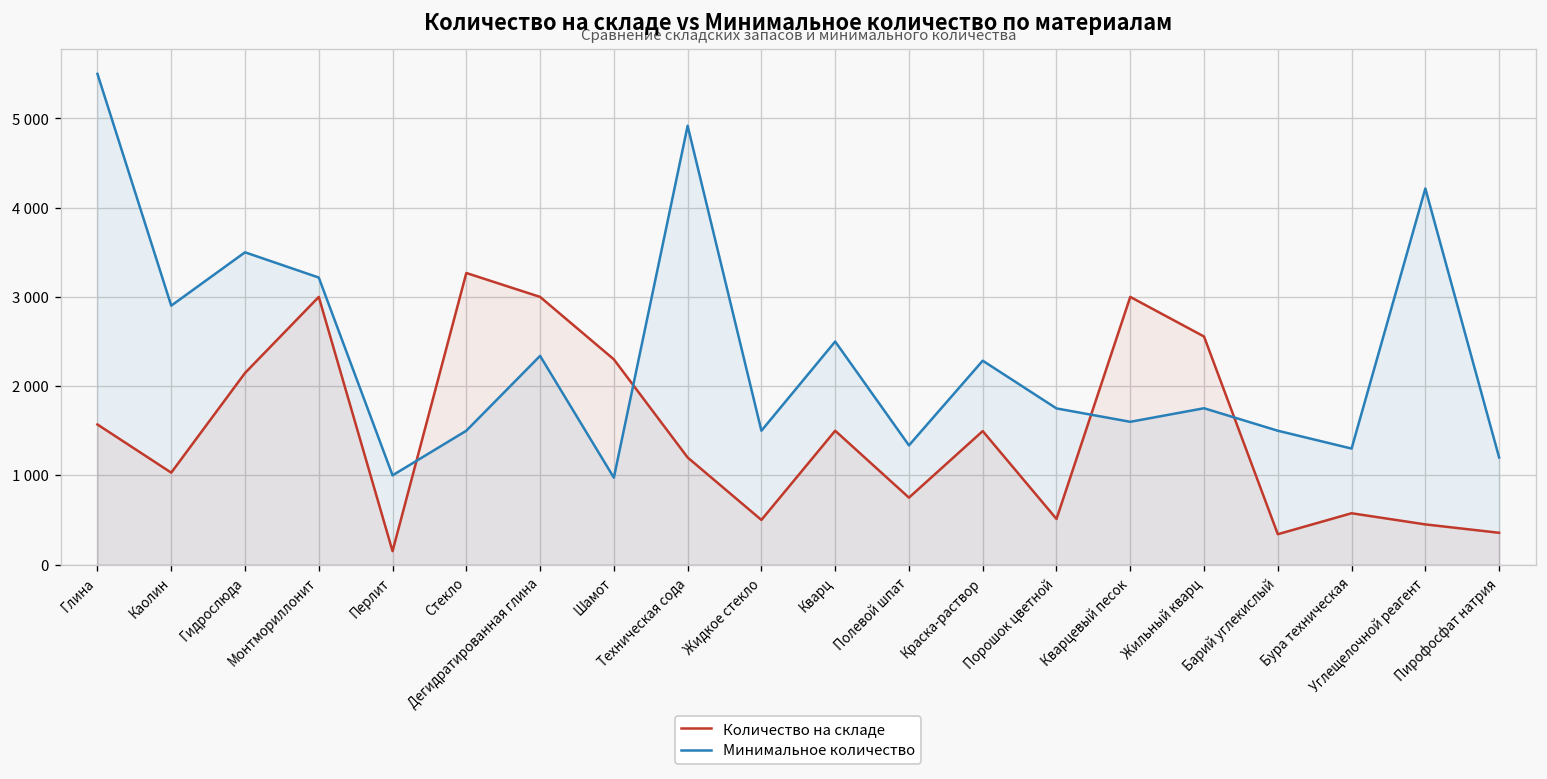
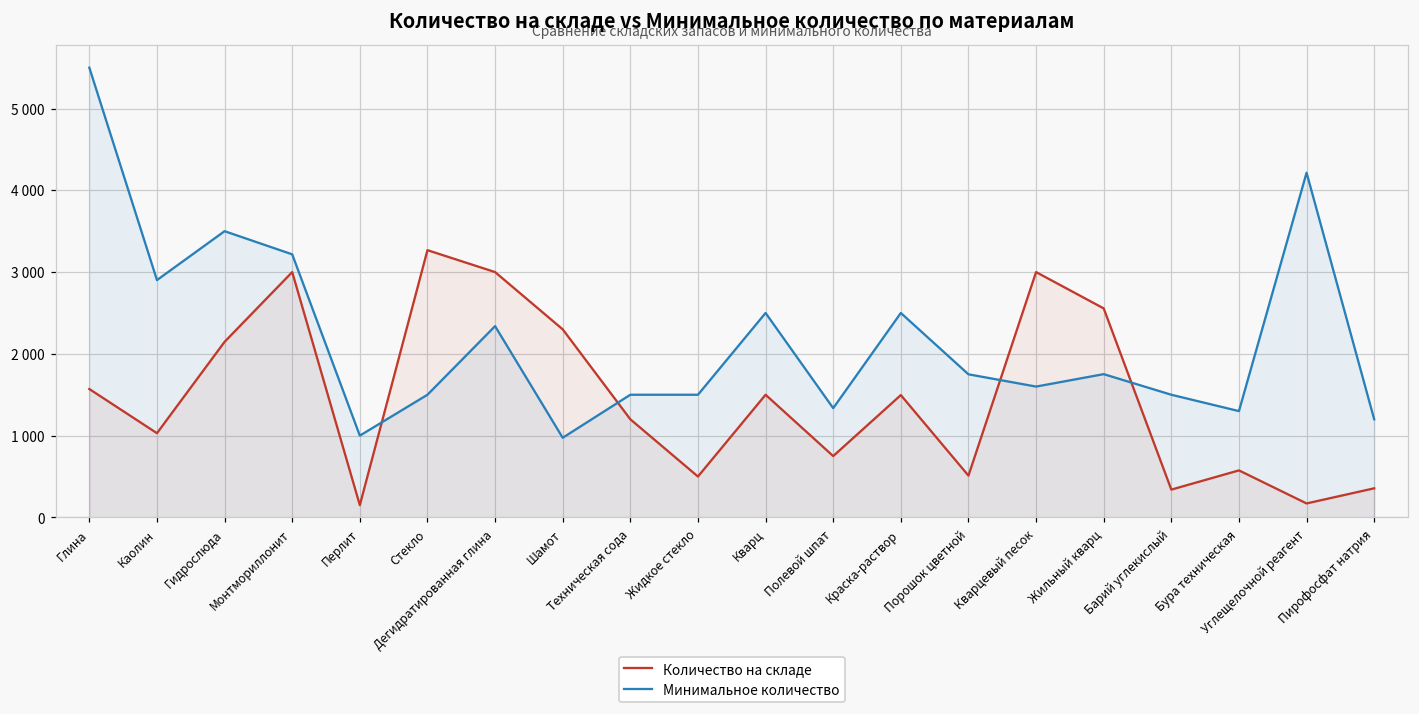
Минимальное количество, Техническая сода: 4900 -> 1500
Минимальное количество, Краска-раствор: 2300 -> 2500
Количество на складе, Углещелочной реагент: 500 -> 200
